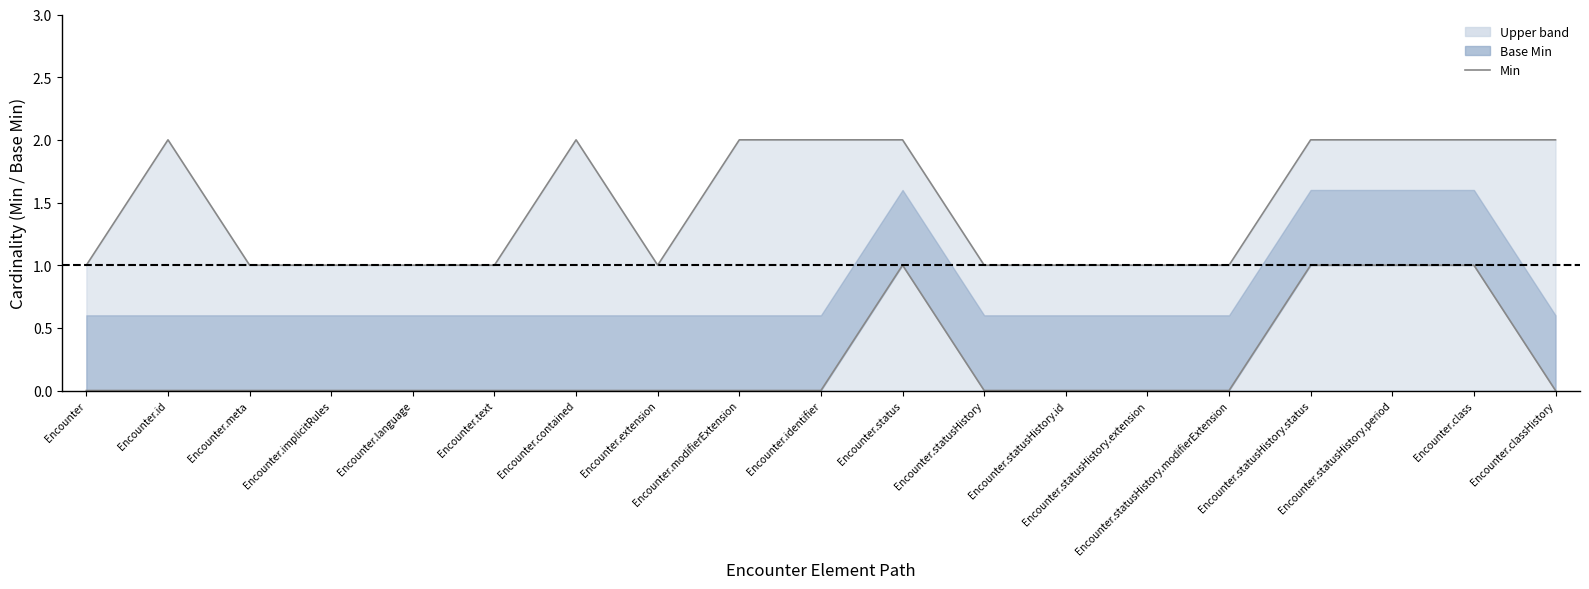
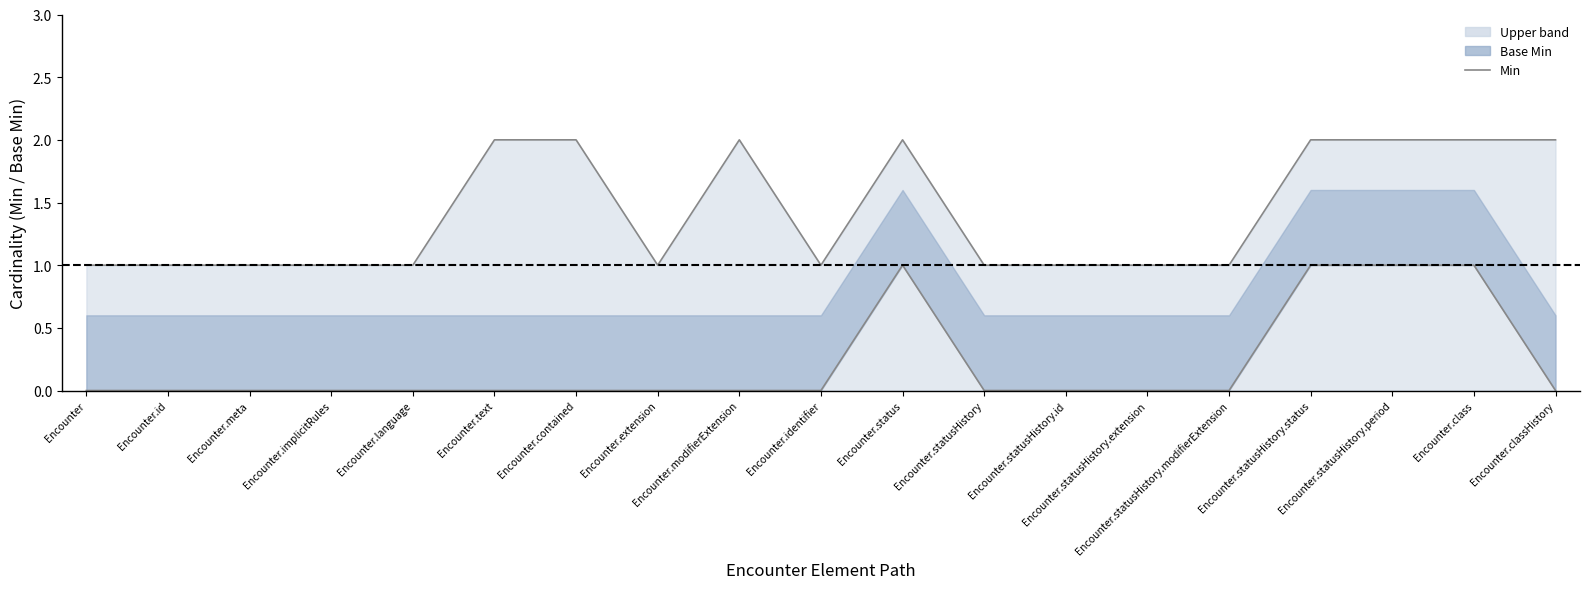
Upper band, Encounter.id: 2 -> 1
Upper band, Encounter.text: 1 -> 2
Upper band, Encounter.identifier: 2 -> 1
